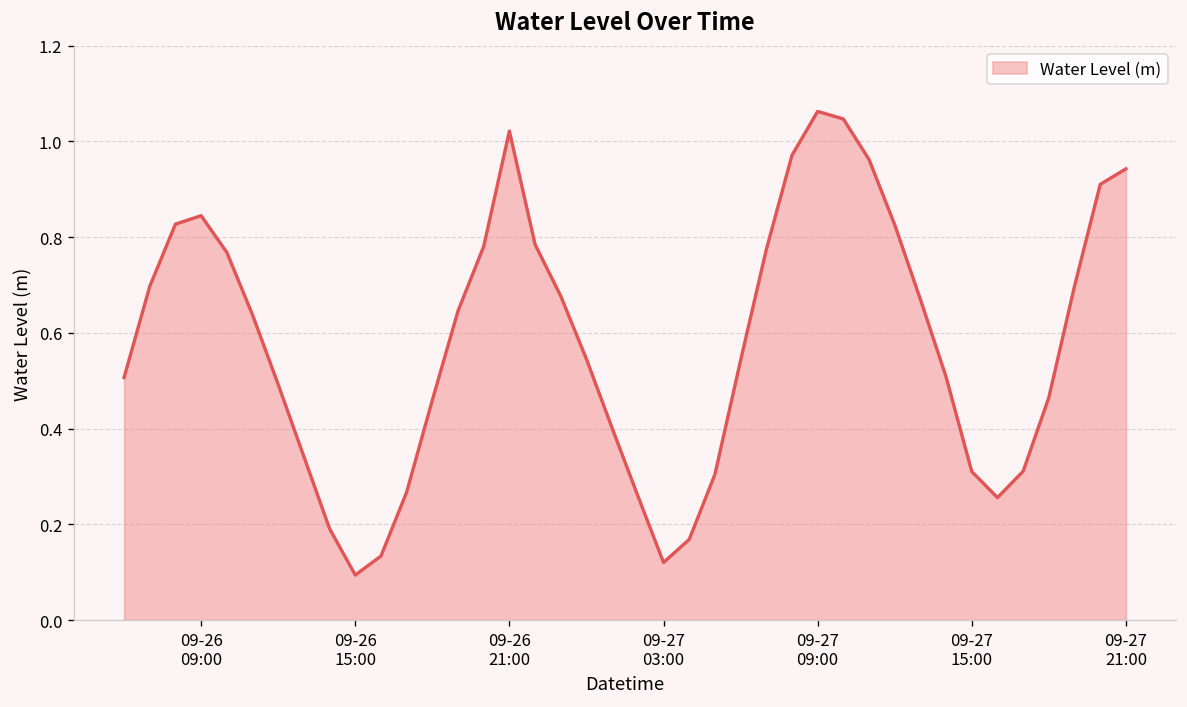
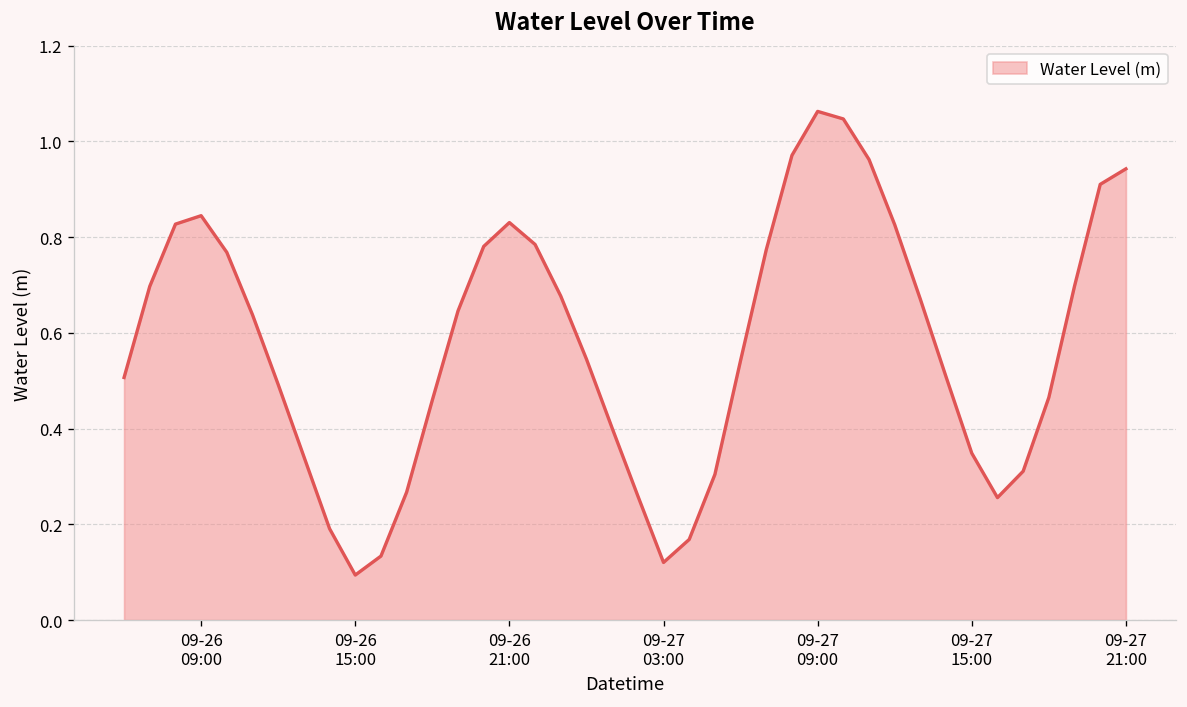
09-26 21:00: 1.02 -> 0.83
09-27 15:00: 0.31 -> 0.35
